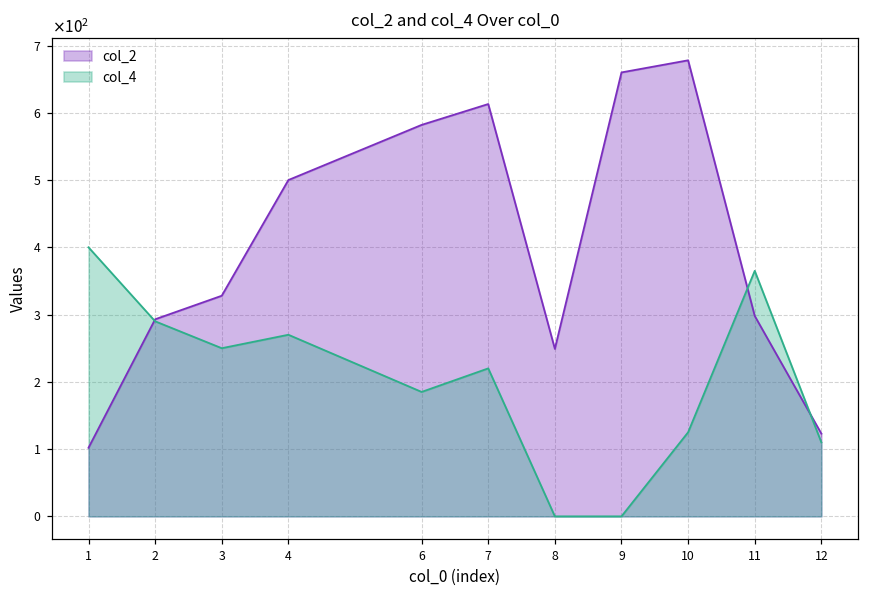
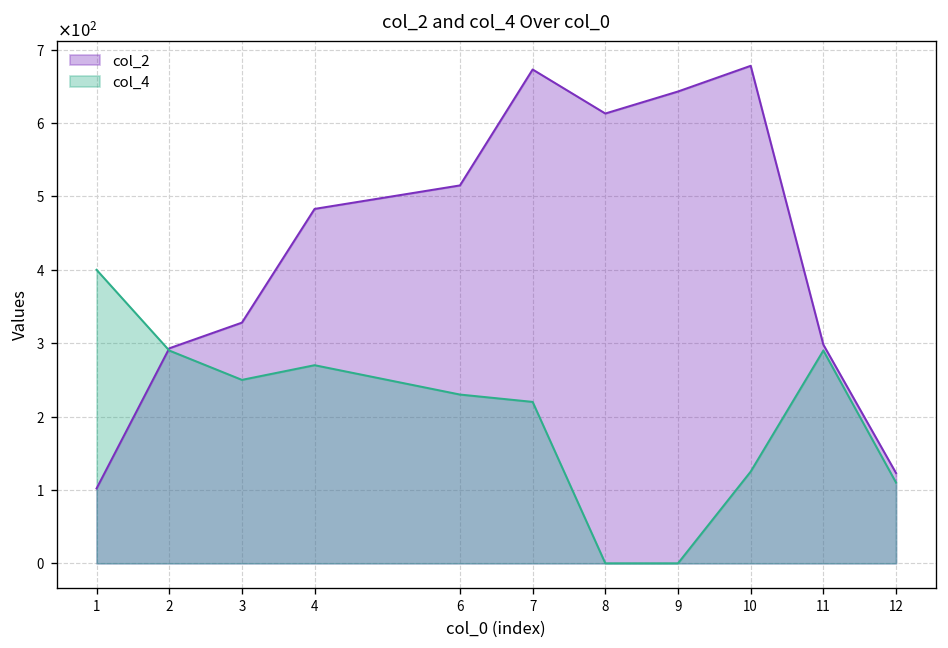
col_2, 4: 500 -> 480
col_2, 6: 580 -> 520
col_4, 6: 190 -> 230
col_2, 7: 610 -> 670
col_2, 8: 250 -> 610
col_2, 9: 660 -> 640
col_4, 11: 370 -> 290
